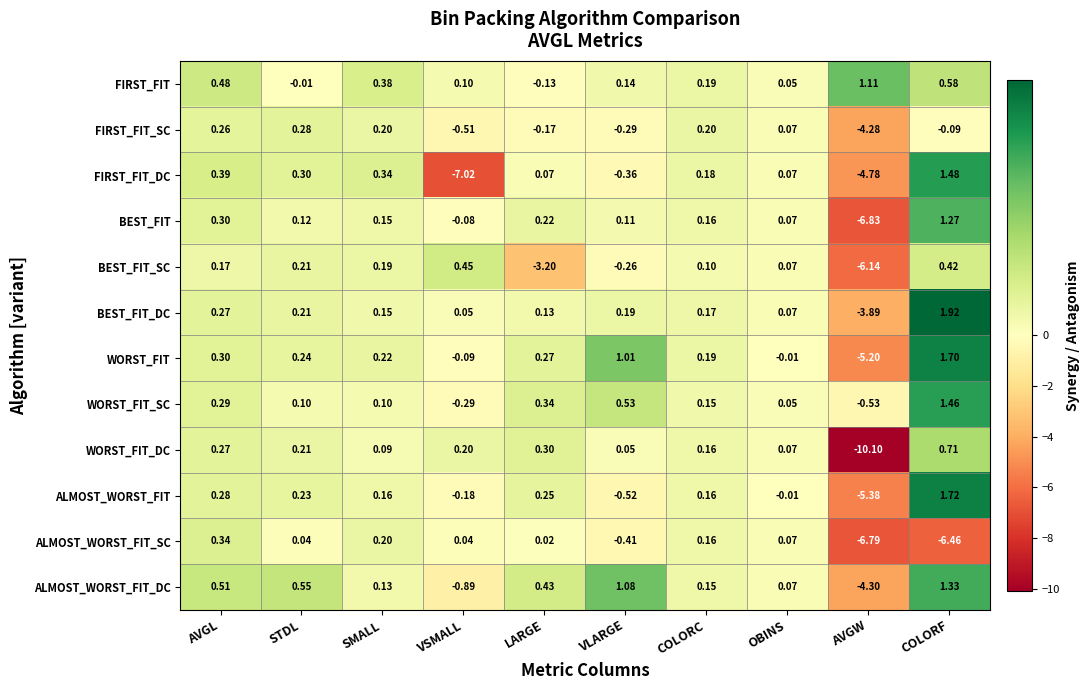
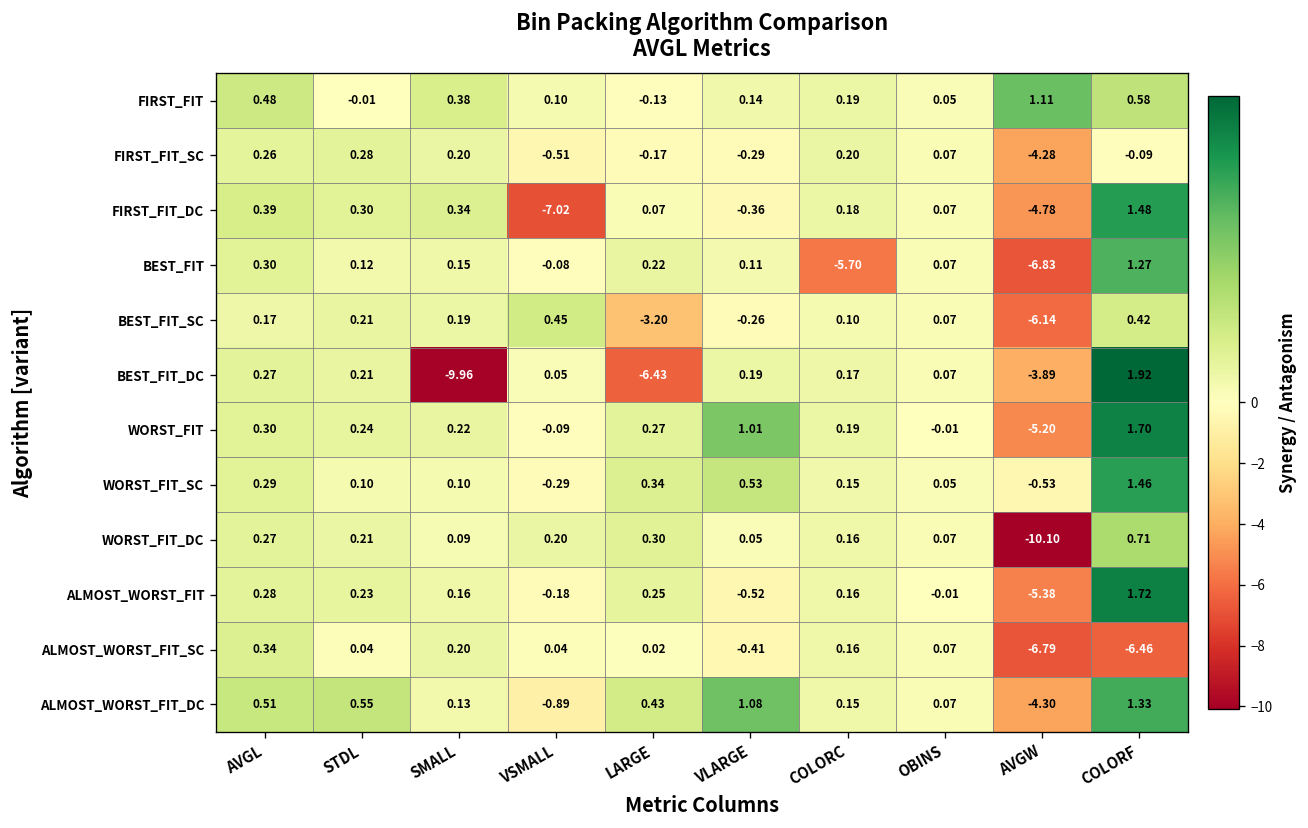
BEST_FIT, COLORC: 0.16 -> -5.70
BEST_FIT_DC, SMALL: 0.15 -> -9.96
BEST_FIT_DC, LARGE: 0.13 -> -6.43
